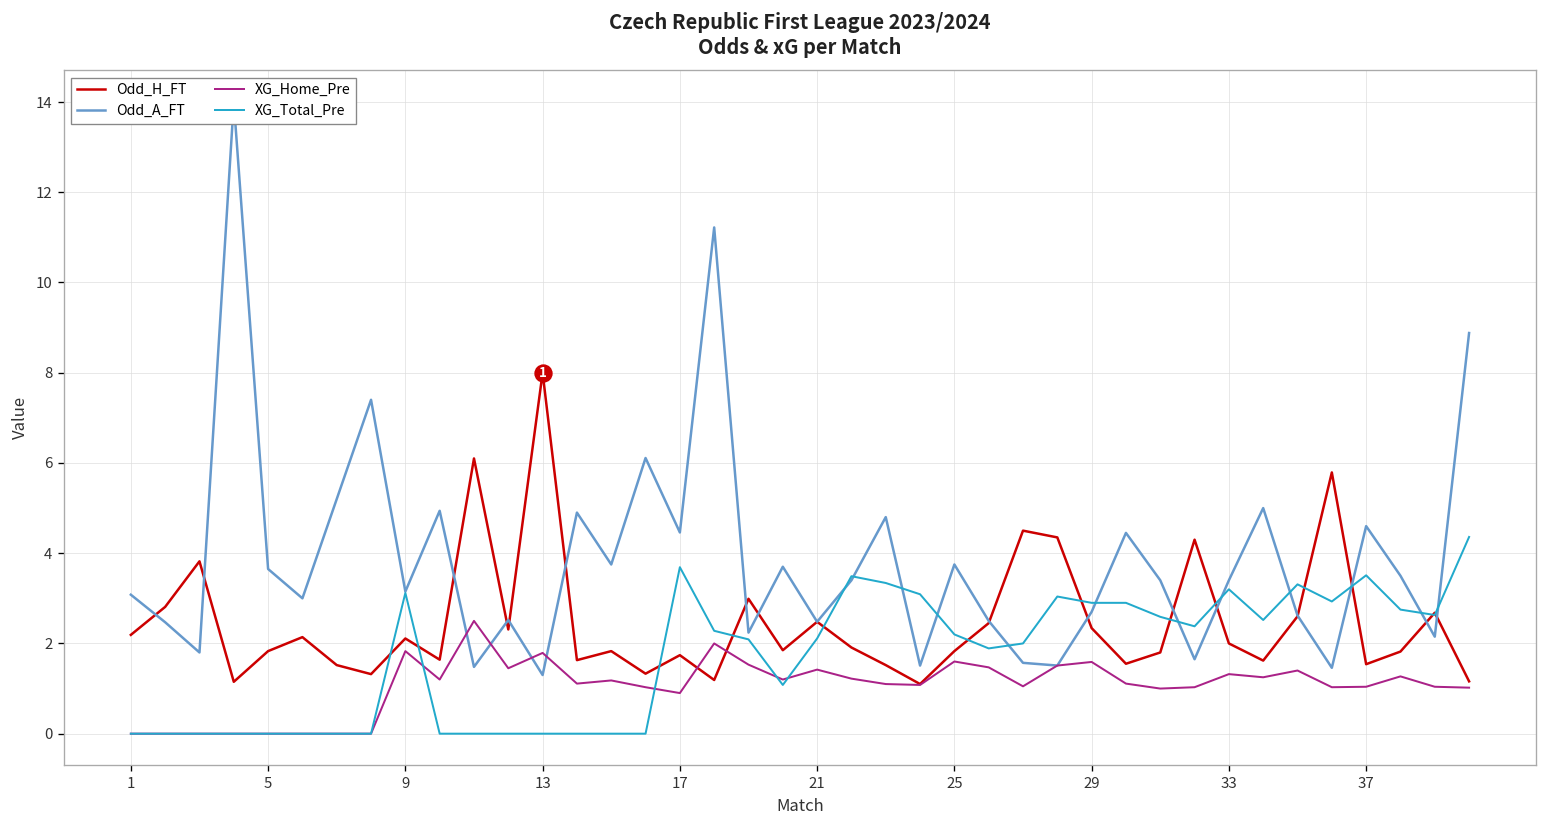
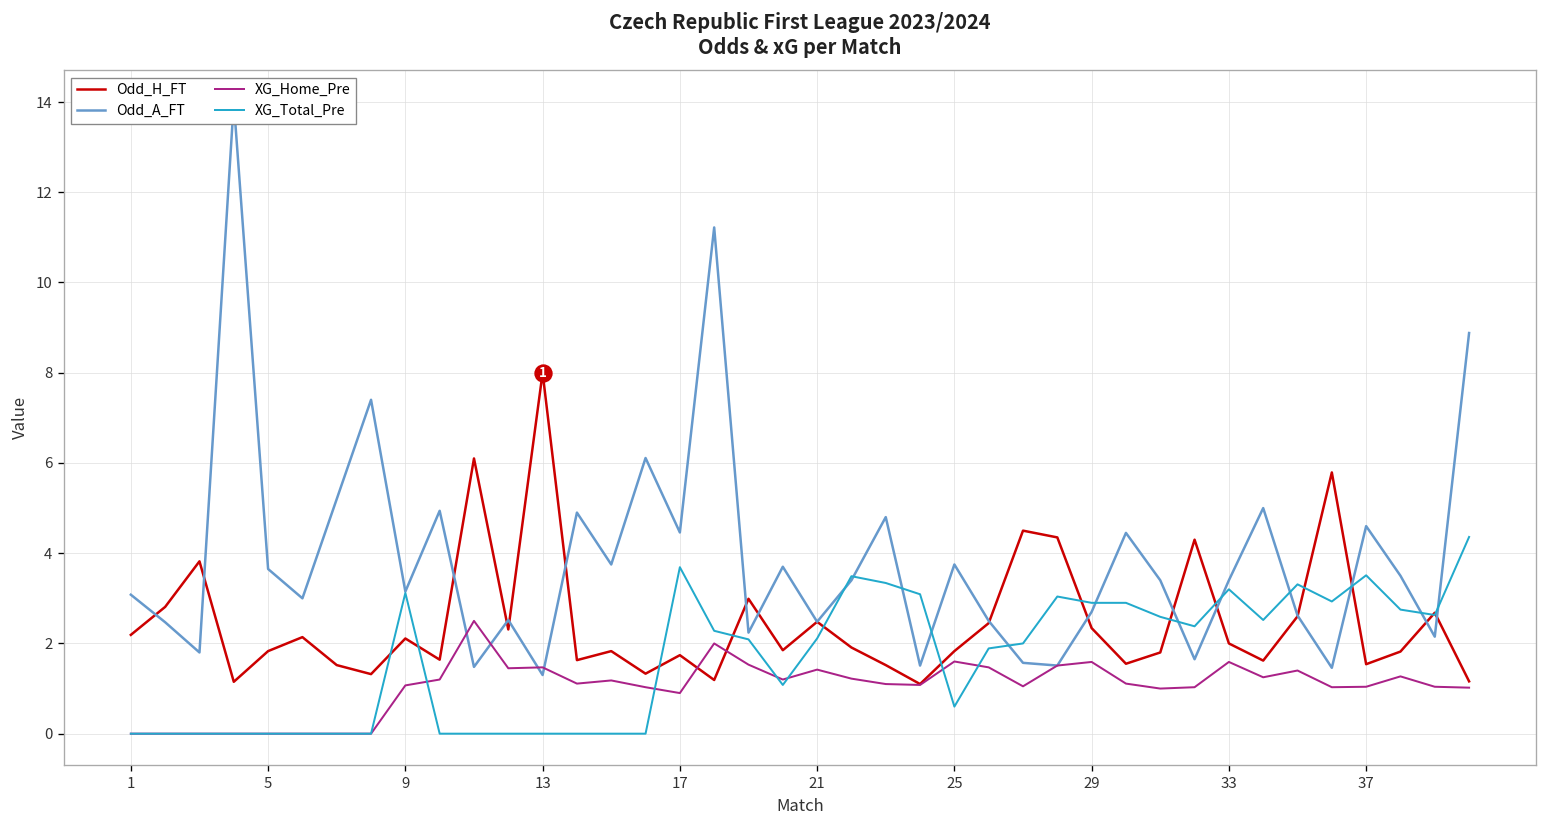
XG_Home_Pre, 9: 1.8 -> 1.1
XG_Home_Pre, 13: 1.8 -> 1.5
XG_Total_Pre, 25: 2.2 -> 0.6
XG_Home_Pre, 33: 1.3 -> 1.6
